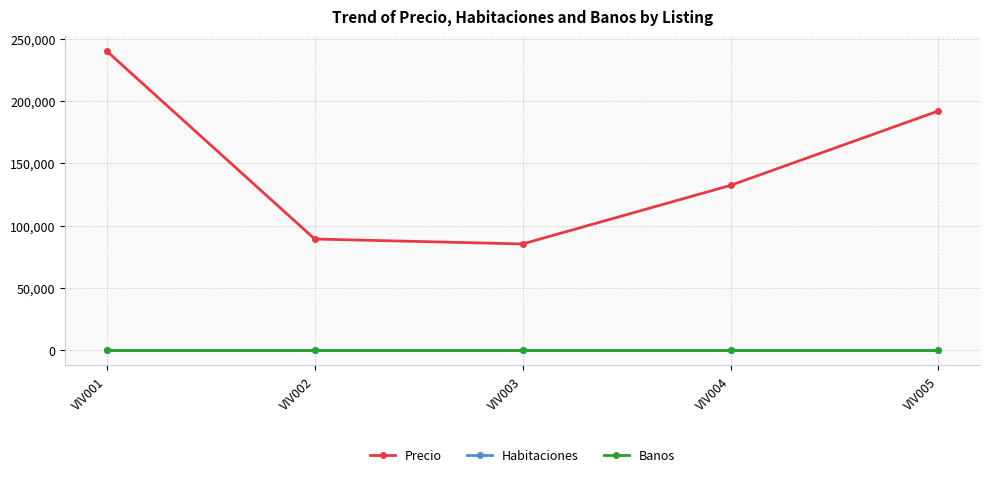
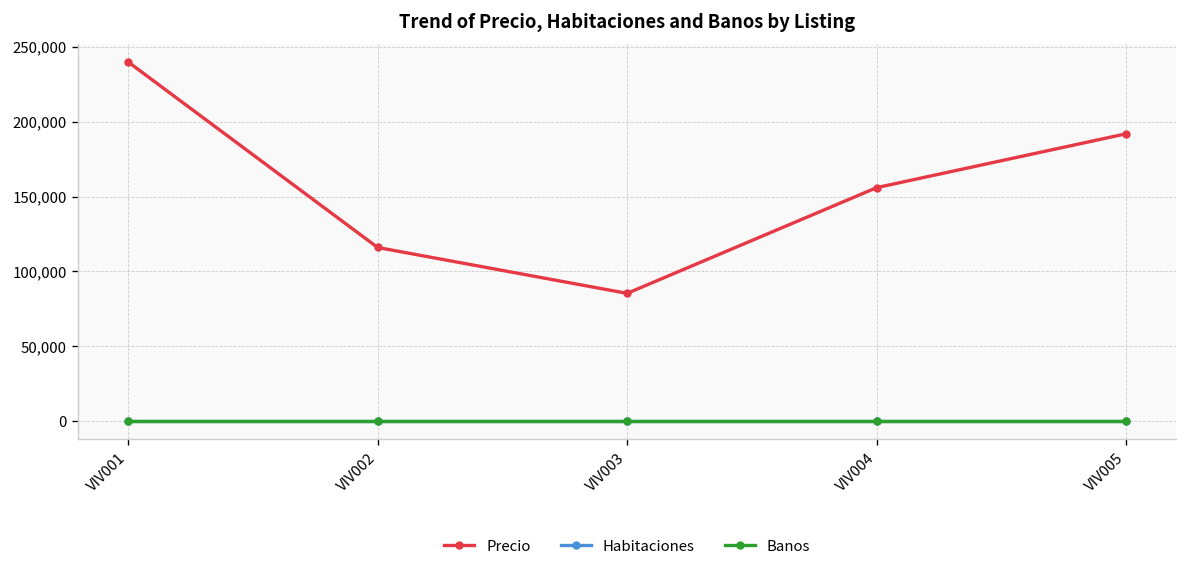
Precio, VIV002: 89,000 -> 116,000
Precio, VIV004: 132,000 -> 156,000
